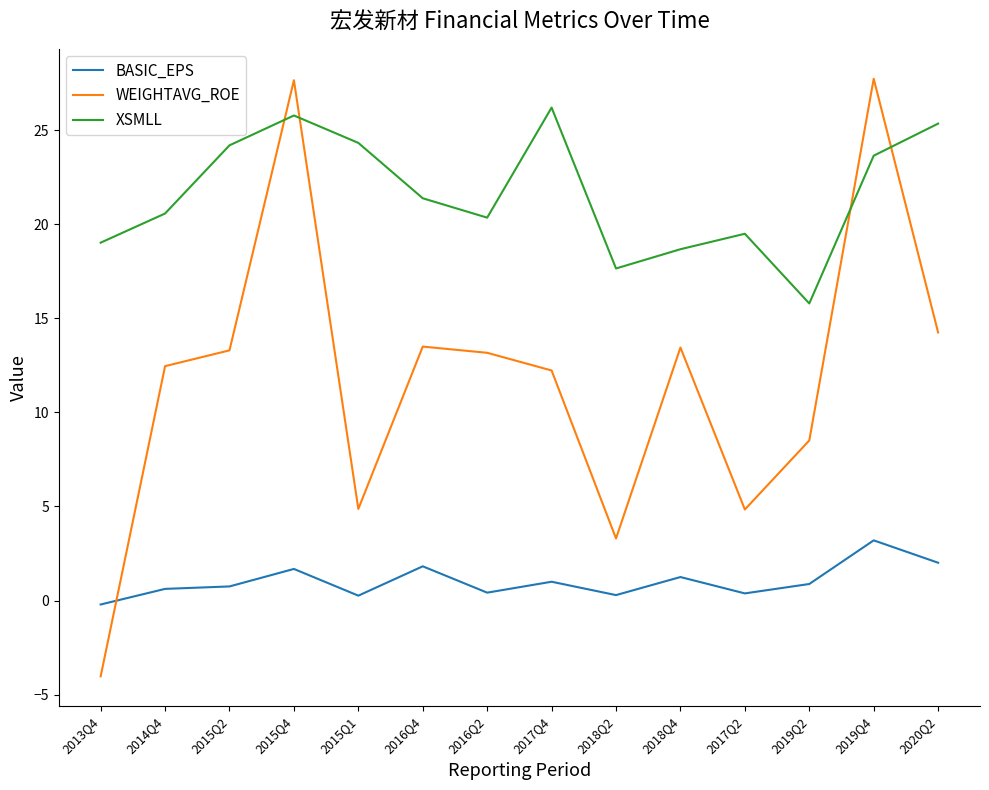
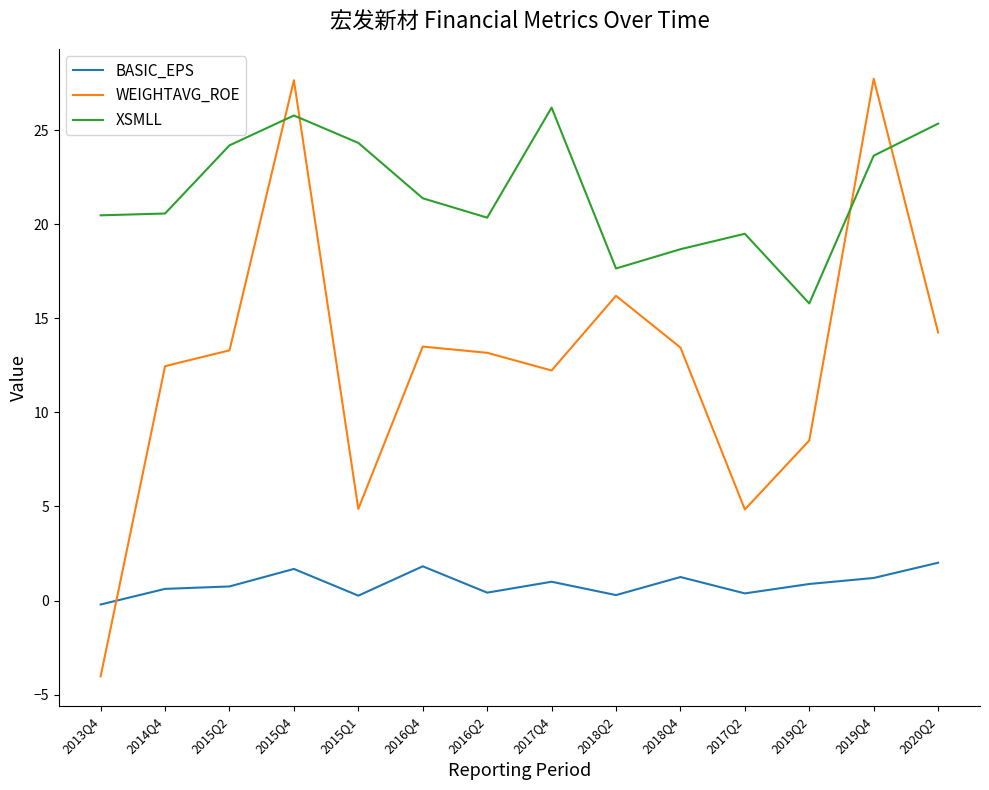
XSMLL, 2013Q4: 19.0 -> 20.5
WEIGHTAVG_ROE, 2018Q2: 3.3 -> 16.2
BASIC_EPS, 2019Q4: 3.2 -> 1.2
